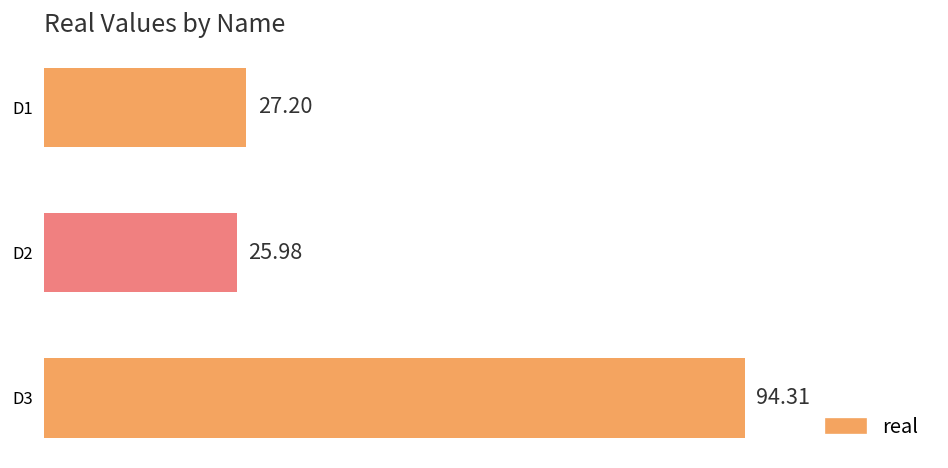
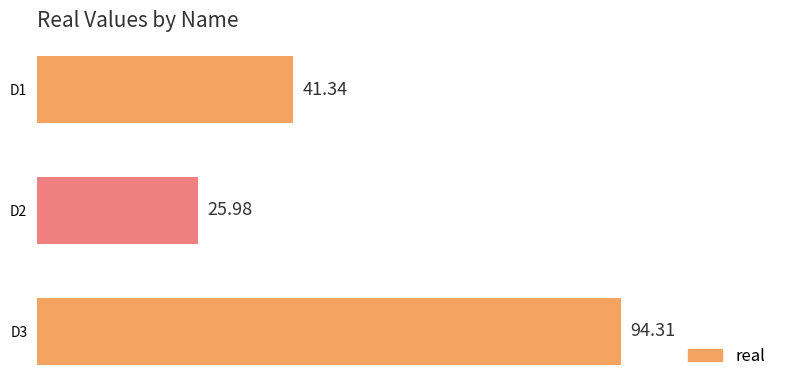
D1: 27.20 -> 41.34
